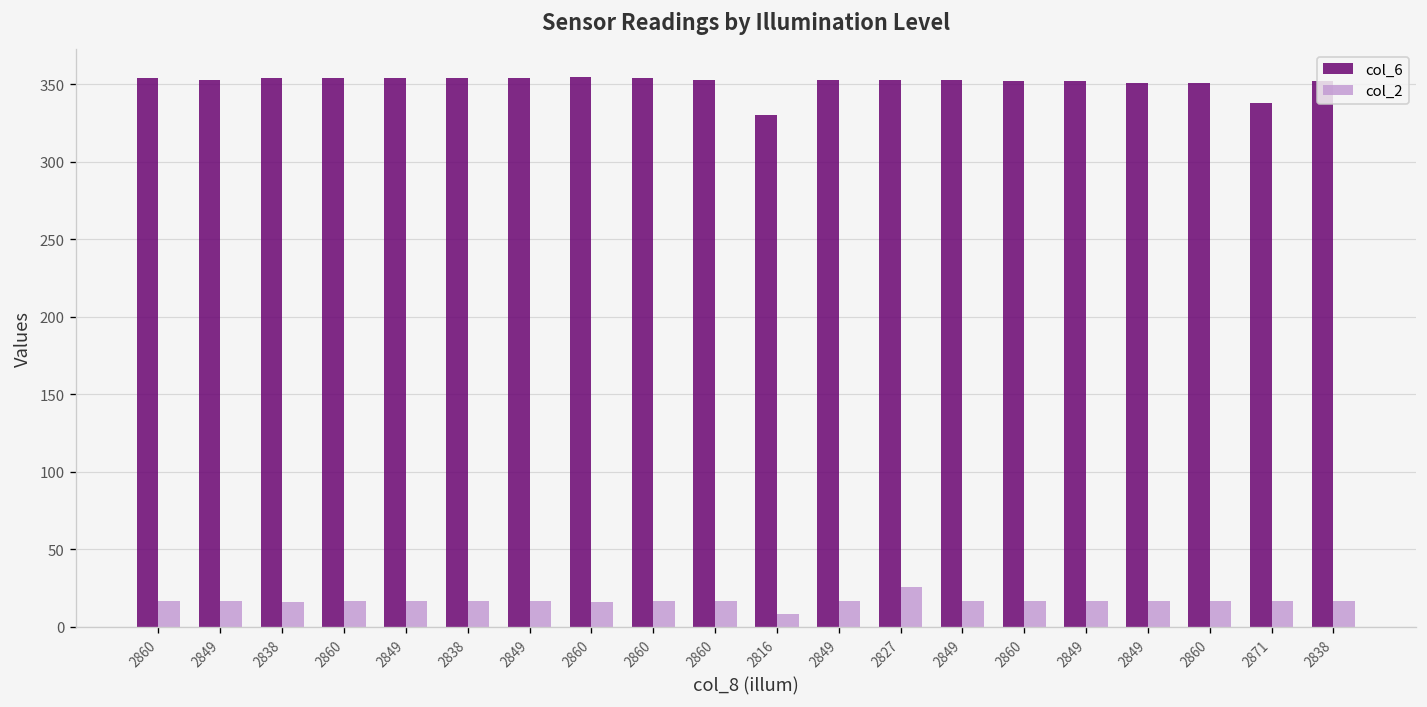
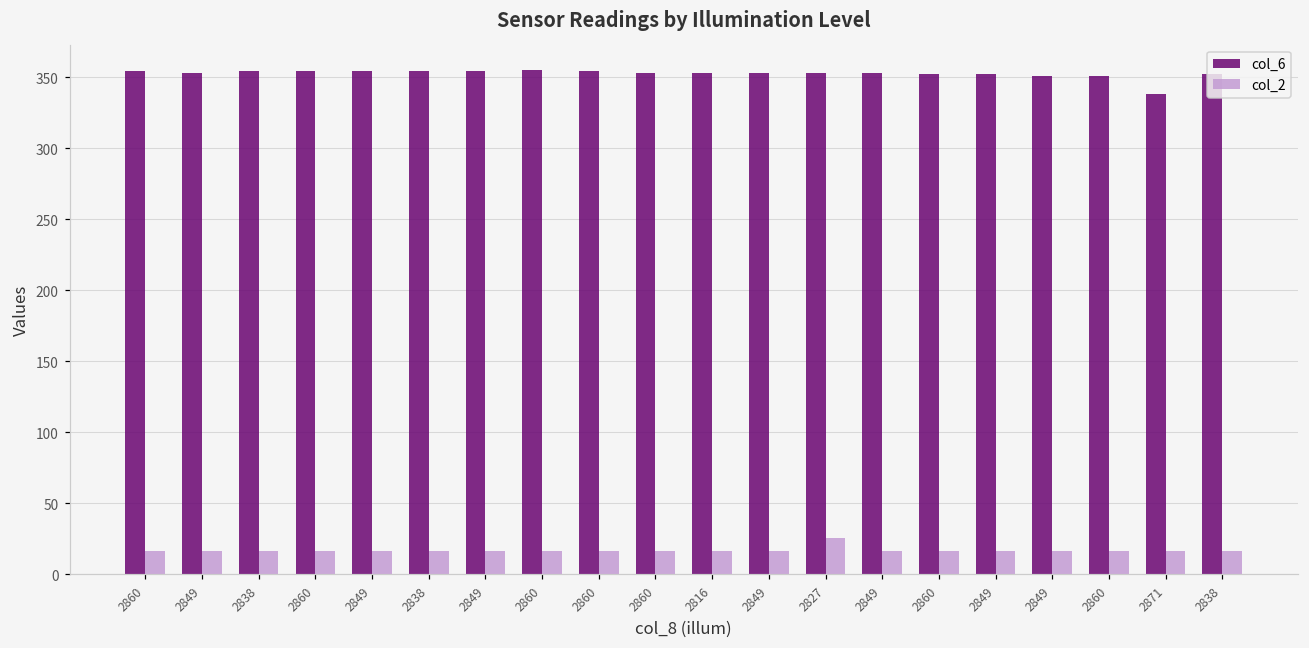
col_6, 2816: 330 -> 353
col_2, 2816: 8 -> 17
